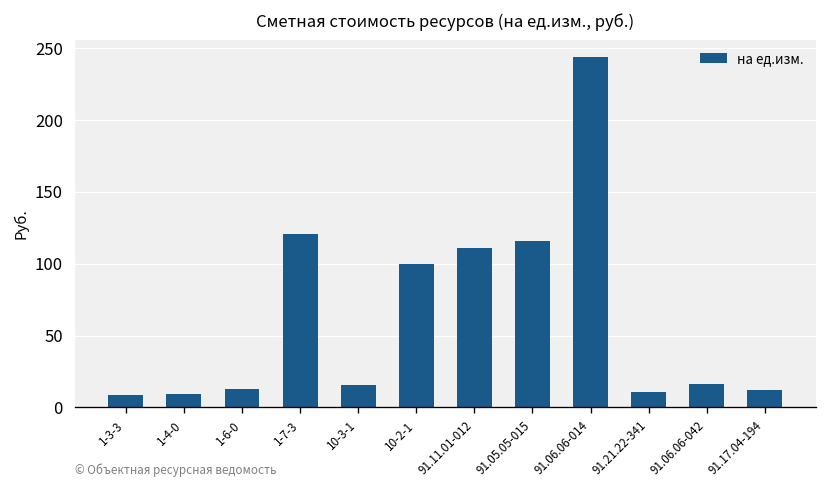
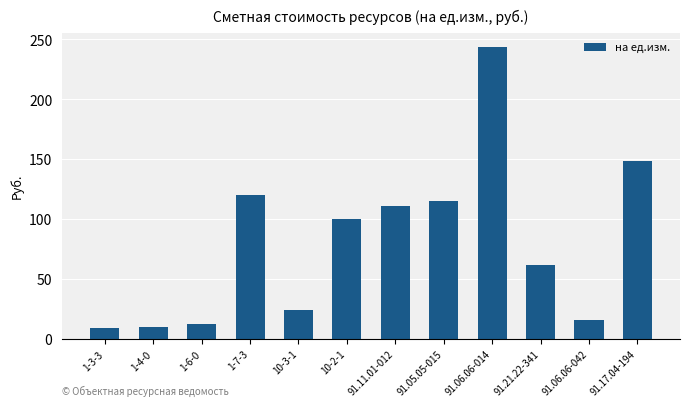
10-3-1: 15 -> 24
91.21.22-341: 11 -> 62
91.17.04-194: 12 -> 149
